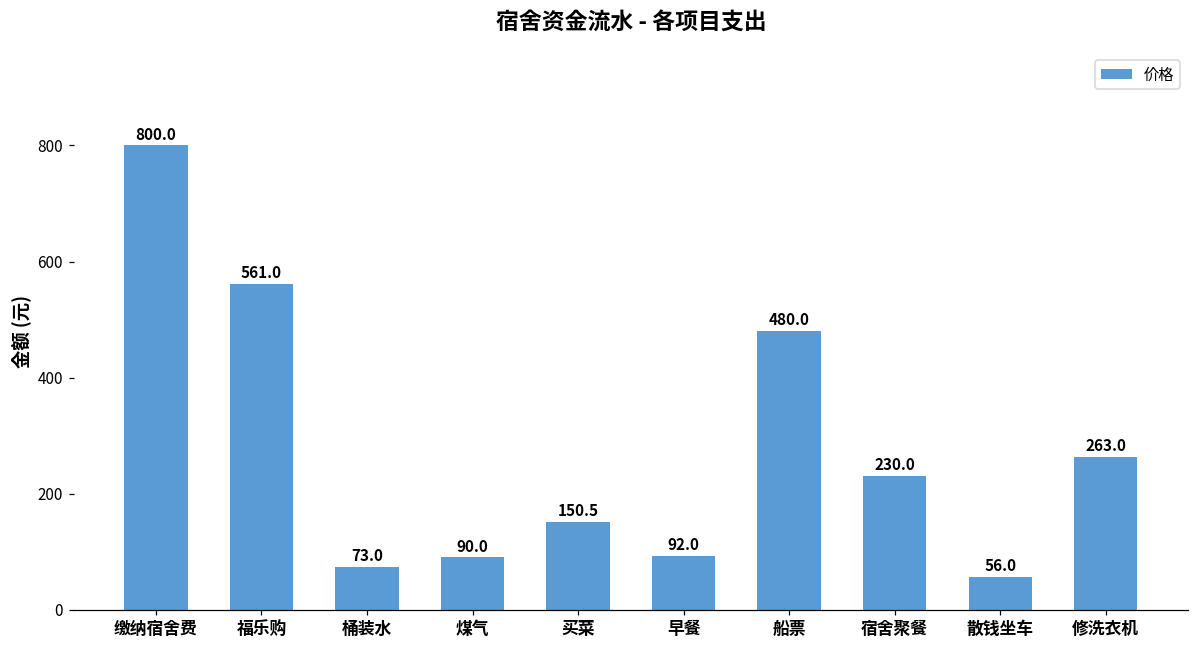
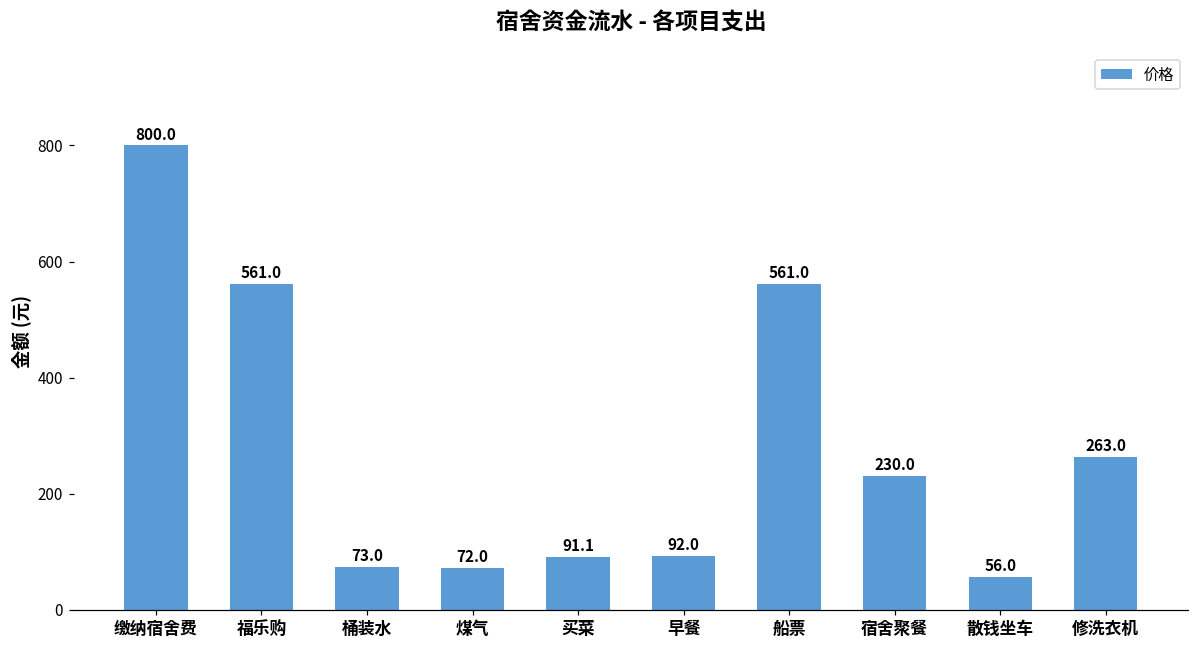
煤气: 90.0 -> 72.0
买菜: 150.5 -> 91.1
船票: 480.0 -> 561.0
